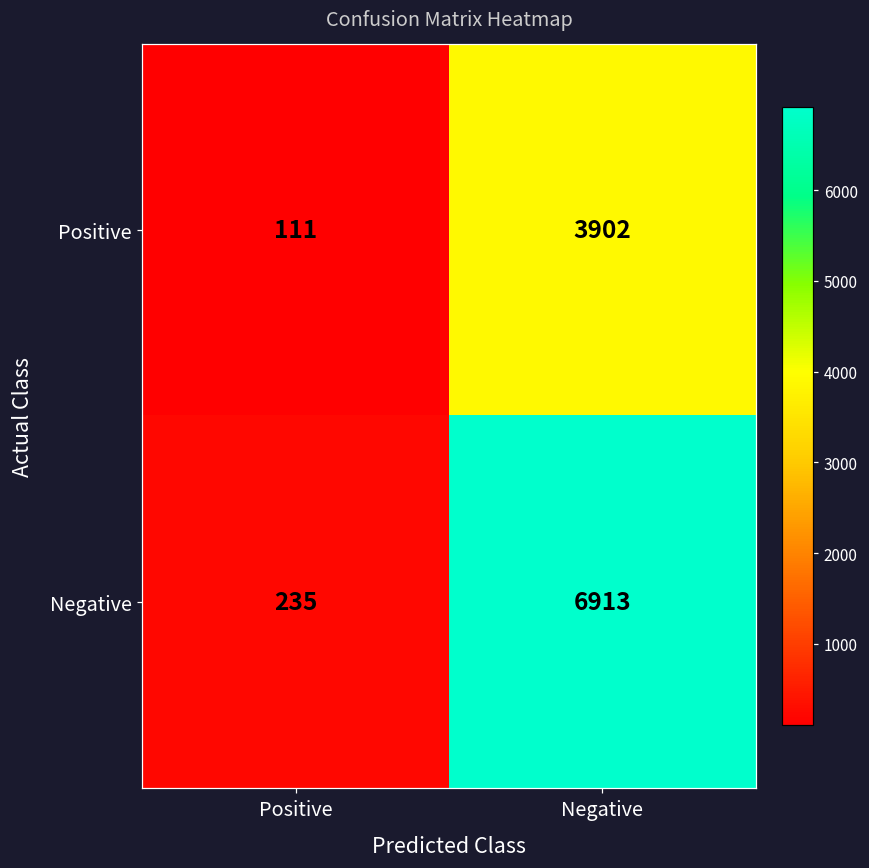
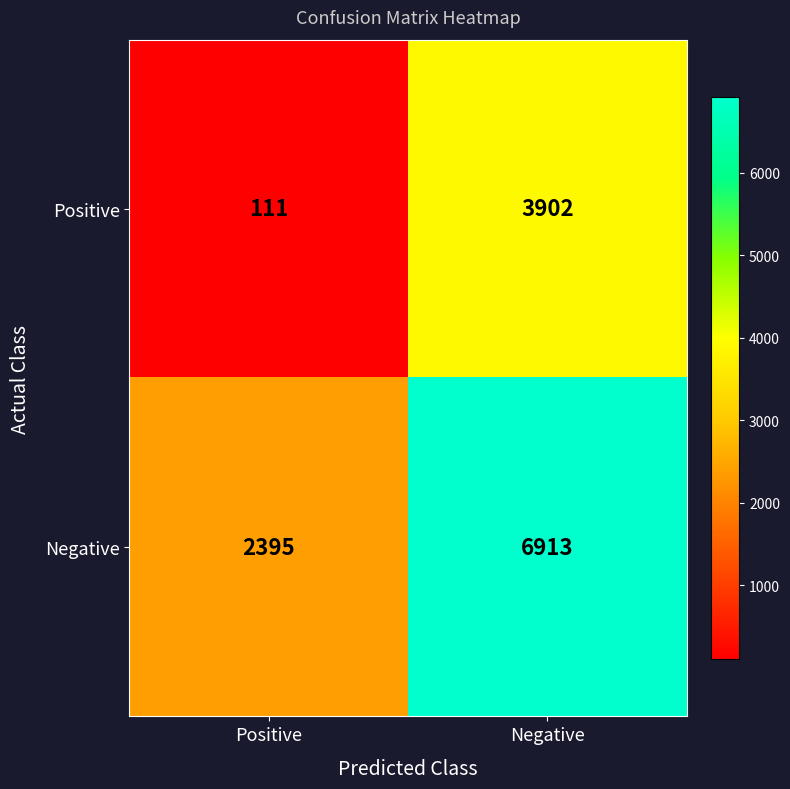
Negative, Positive: 235 -> 2395
